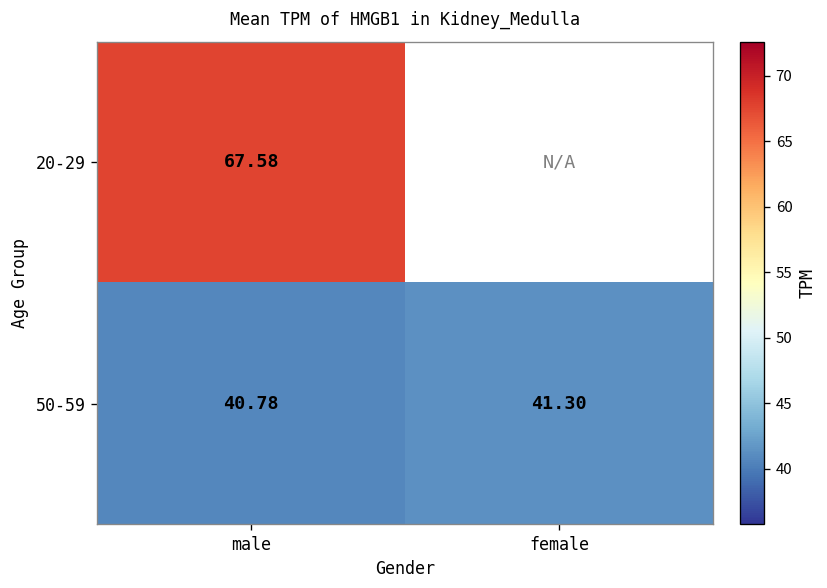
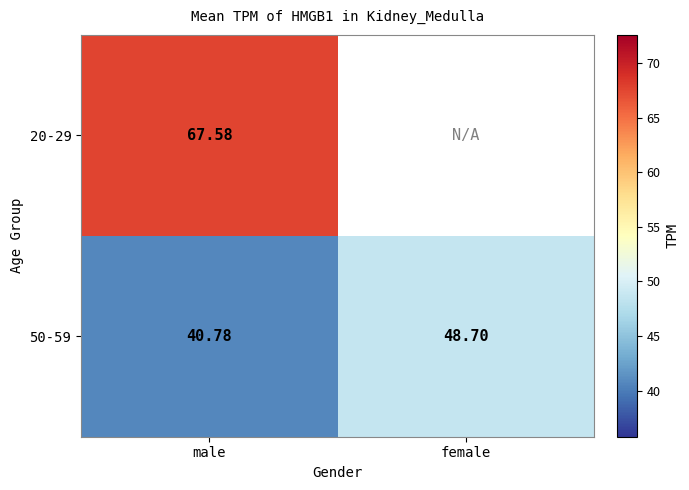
50-59, female: 41.30 -> 48.70
